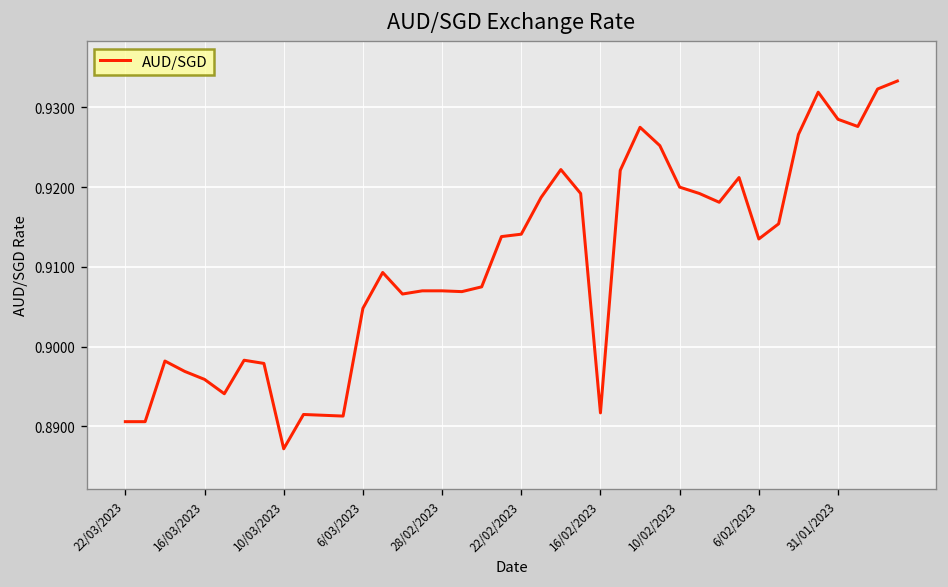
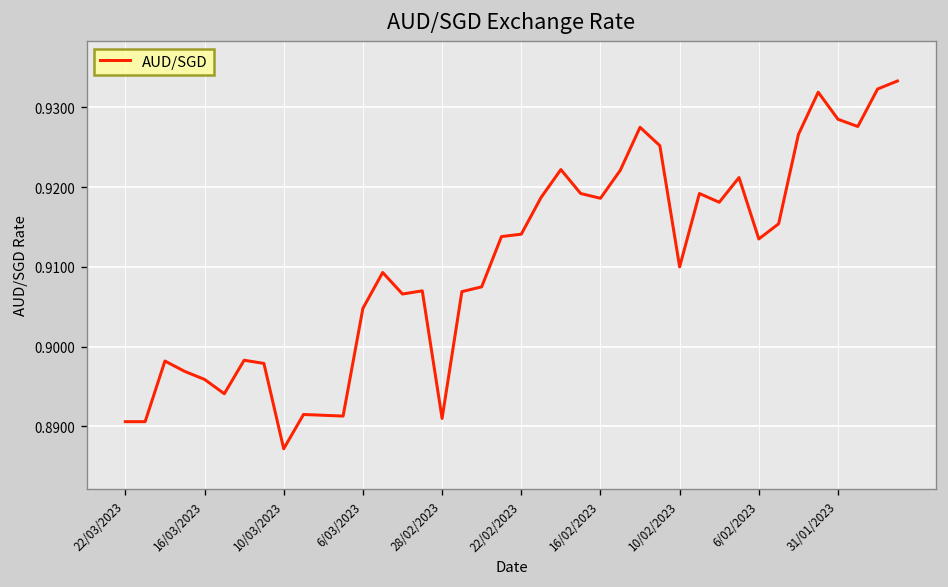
28/02/2023: 0.907 -> 0.891
16/02/2023: 0.892 -> 0.919
10/02/2023: 0.92 -> 0.91
